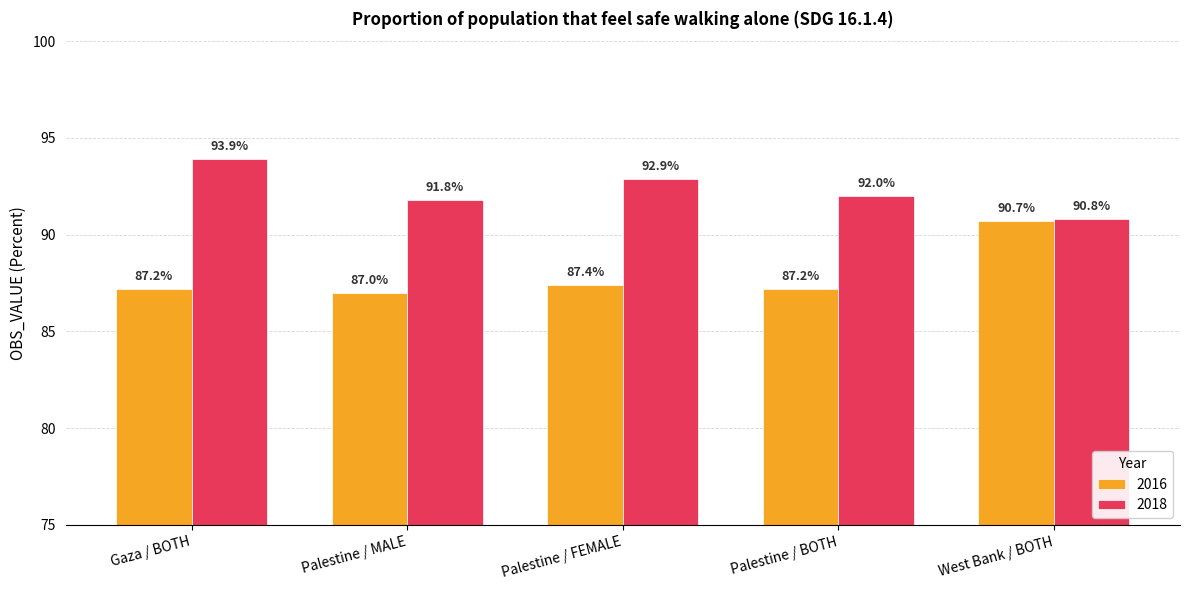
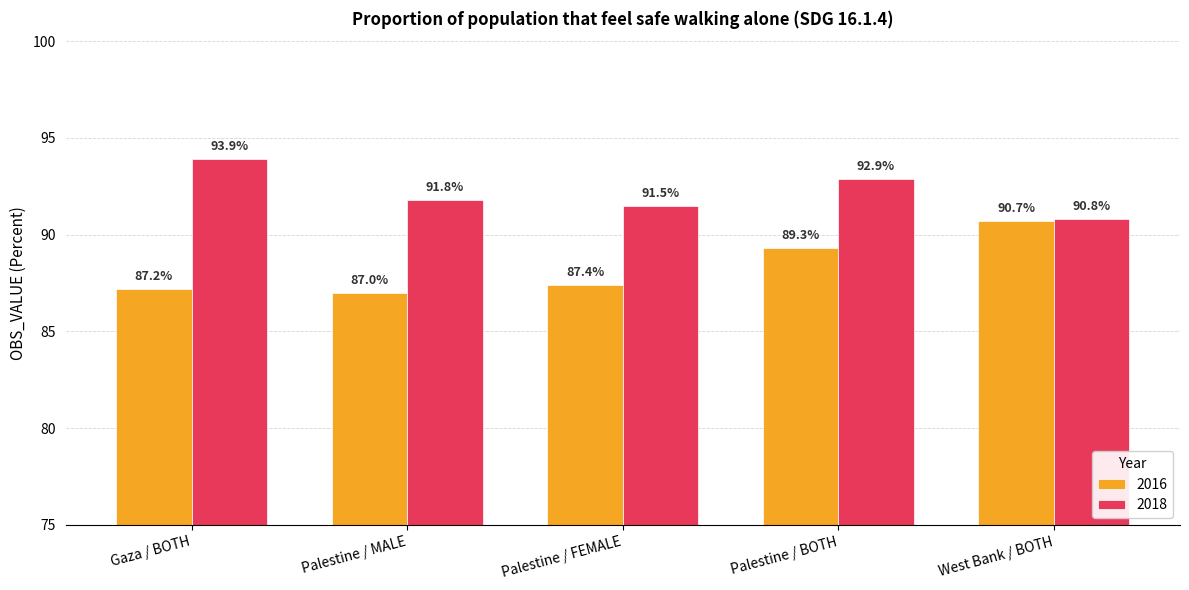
2018, Palestine / FEMALE: 92.9% -> 91.5%
2016, Palestine / BOTH: 87.2% -> 89.3%
2018, Palestine / BOTH: 92.0% -> 92.9%
